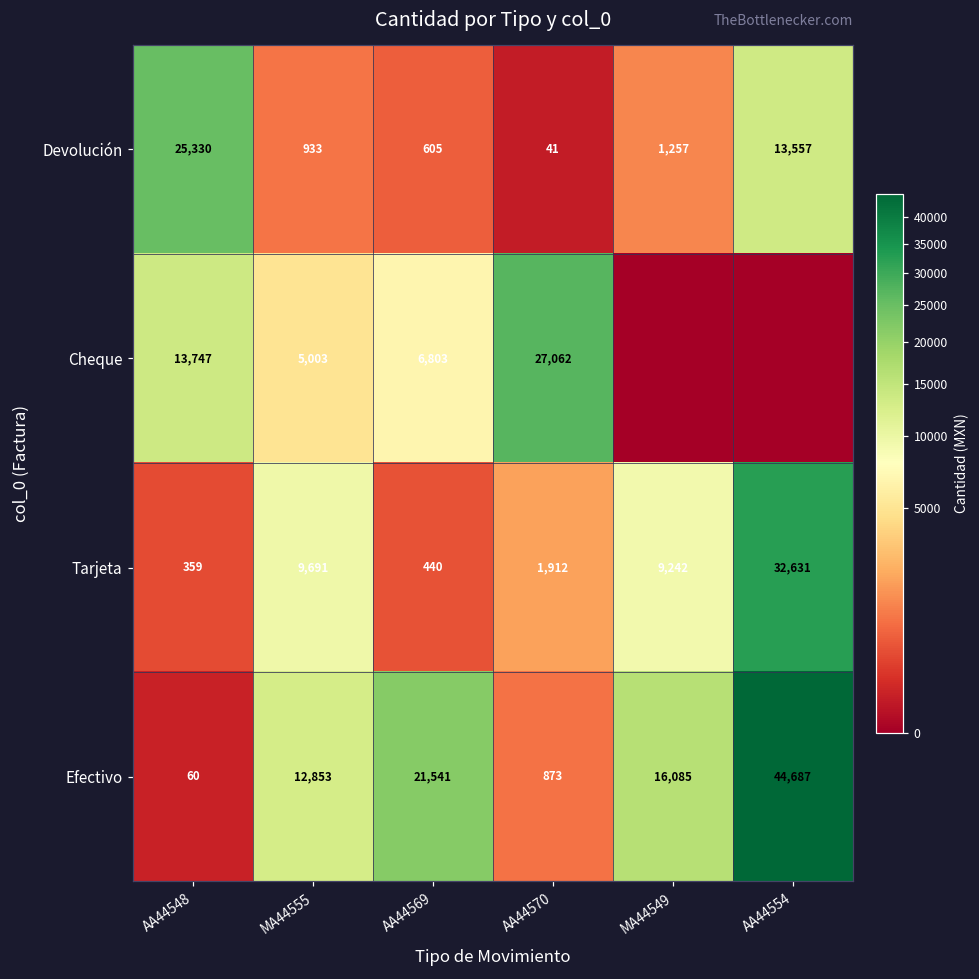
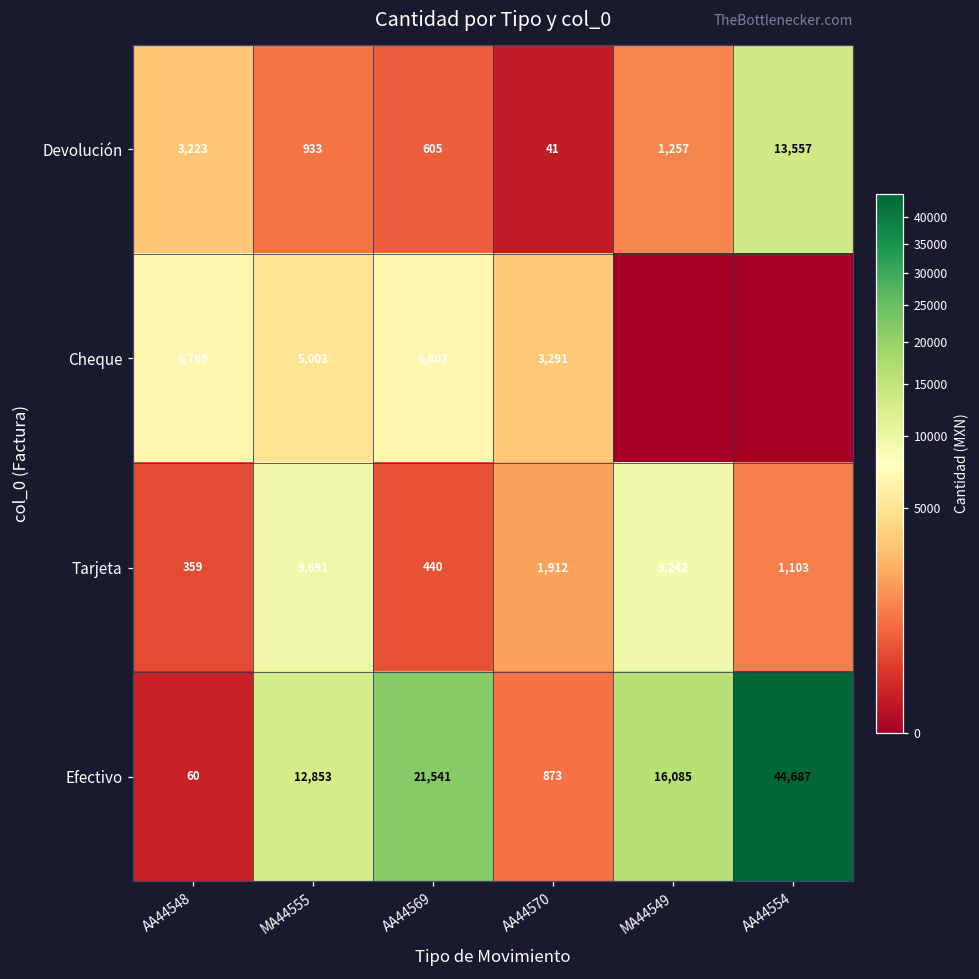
Devolución, AA44548: 25,330 -> 3,223
Cheque, AA44548: 13,747 -> 6,769
Cheque, AA44570: 27,062 -> 3,291
Tarjeta, AA44554: 32,631 -> 1,103
